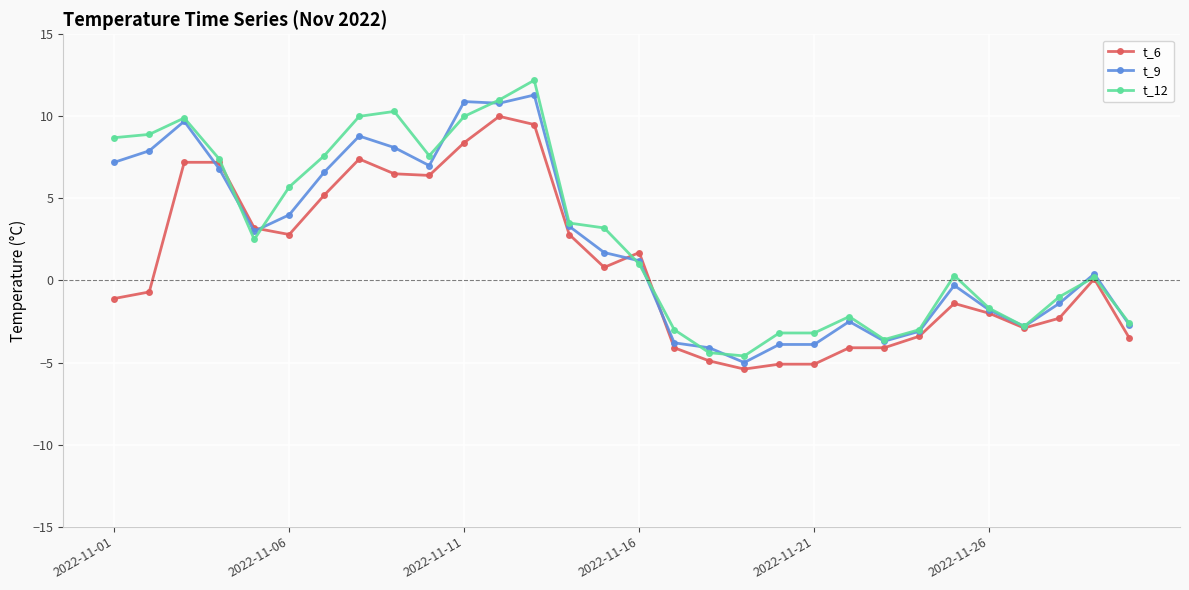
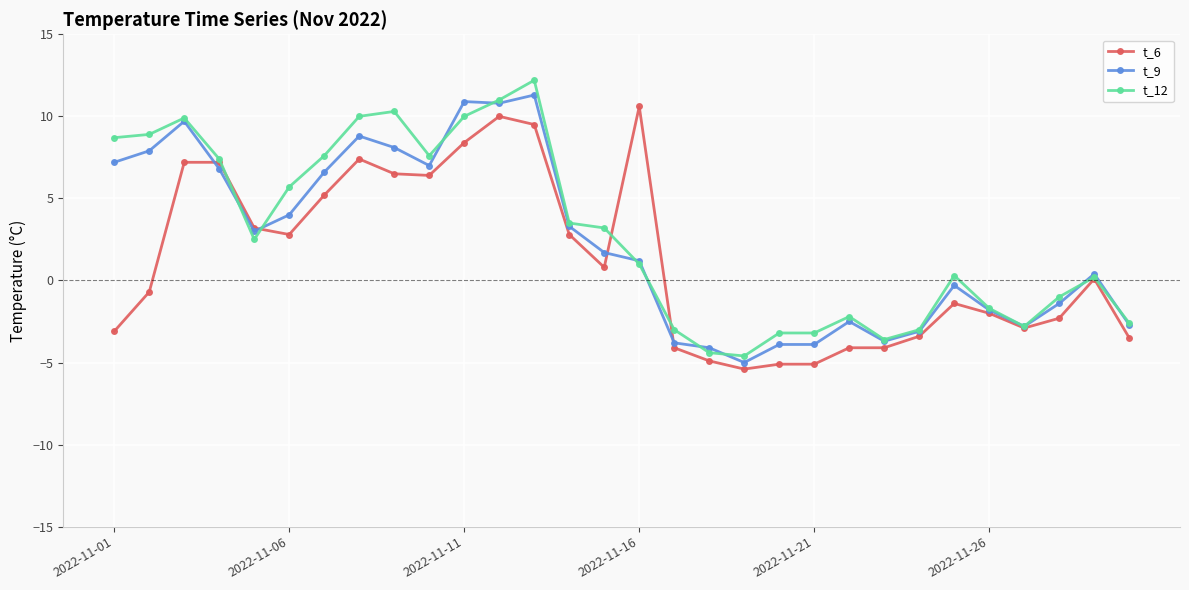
t_6, 2022-11-01: -1.1 -> -3.1
t_6, 2022-11-16: 1.7 -> 10.6
